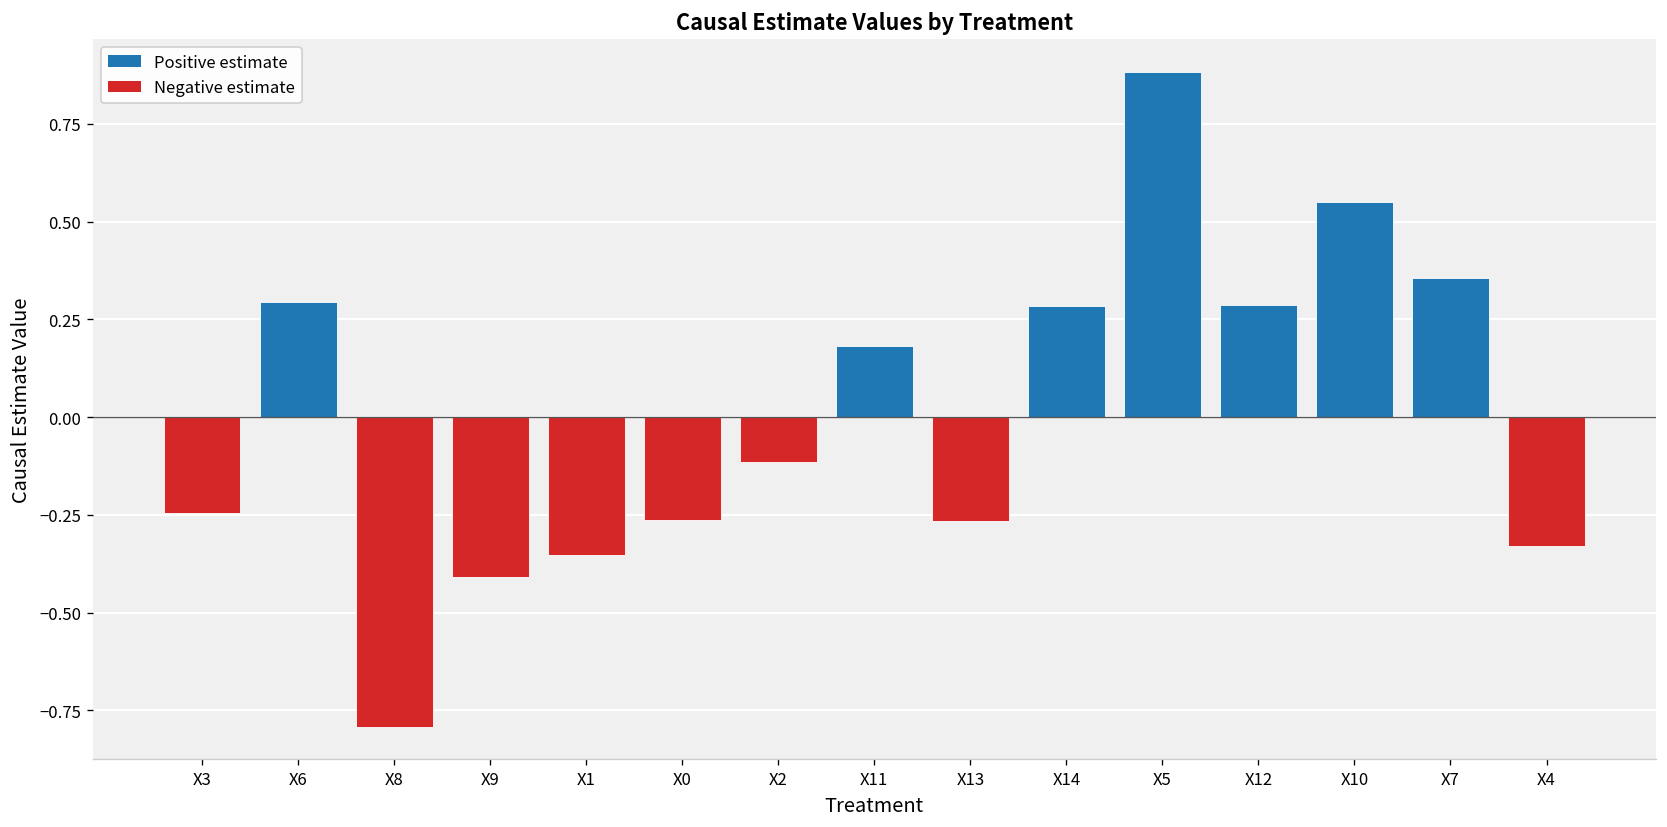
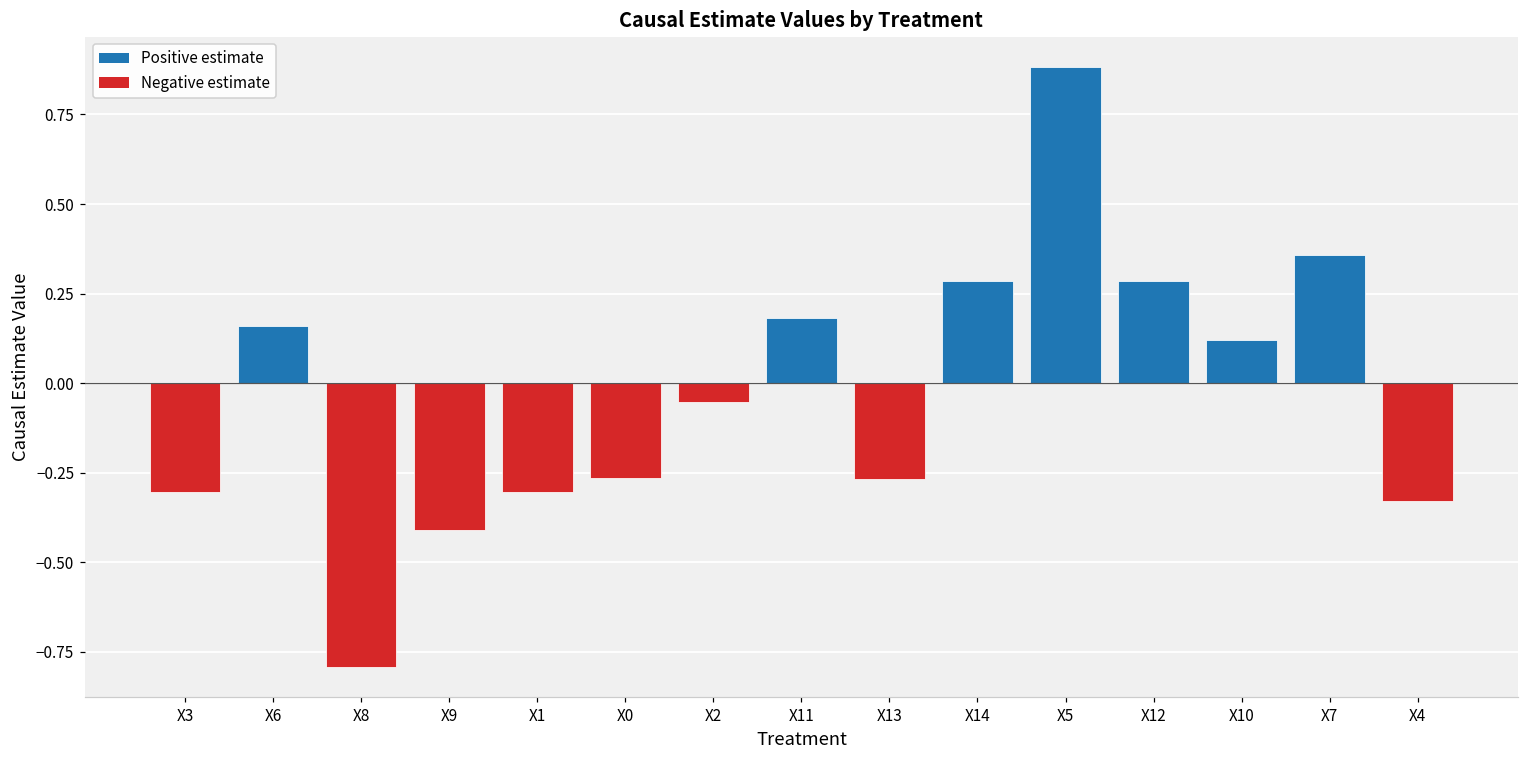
X3: -0.24 -> -0.30
X6: 0.29 -> 0.16
X1: -0.35 -> -0.30
X2: -0.11 -> -0.05
X10: 0.55 -> 0.12
